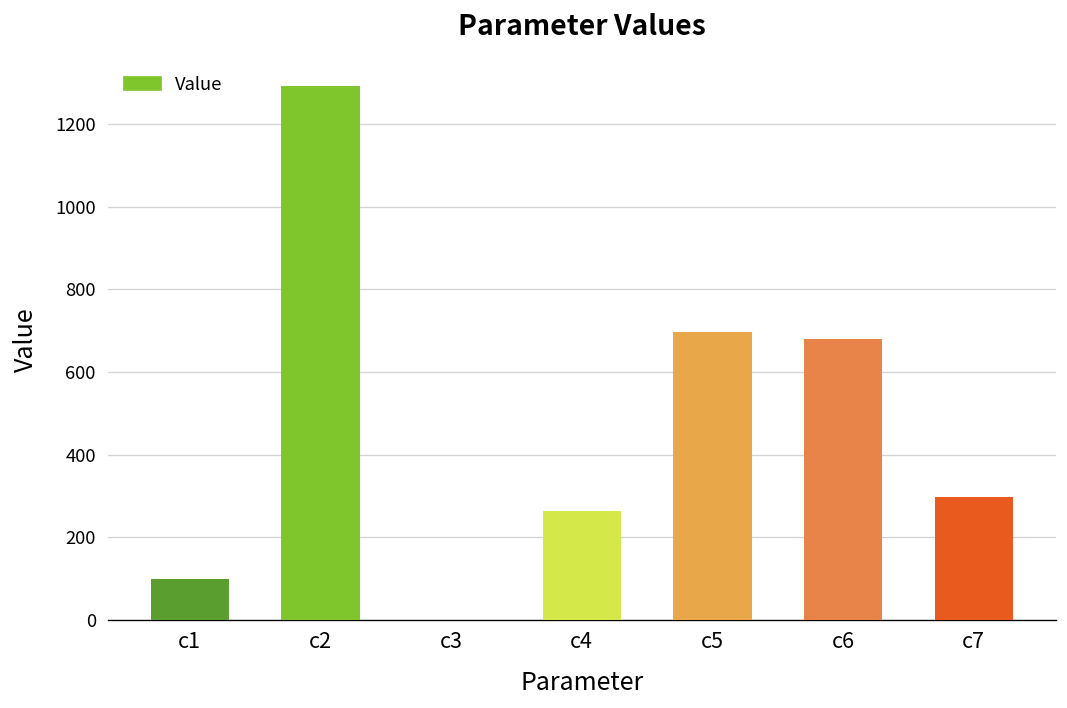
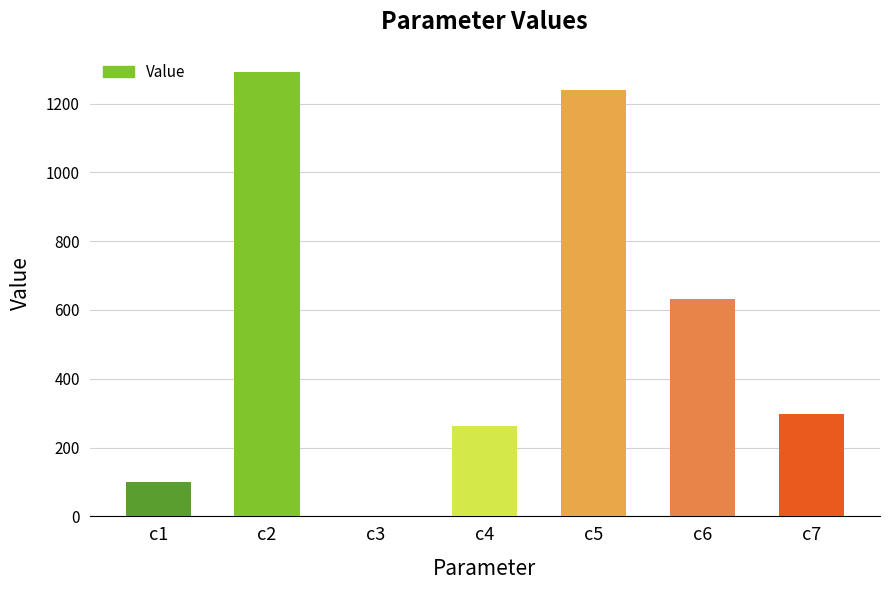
c5: 700 -> 1240
c6: 680 -> 630
